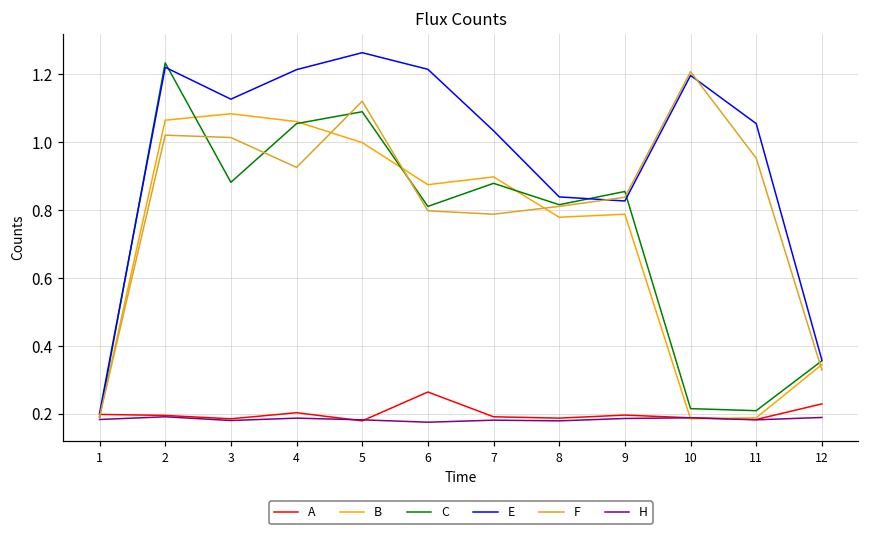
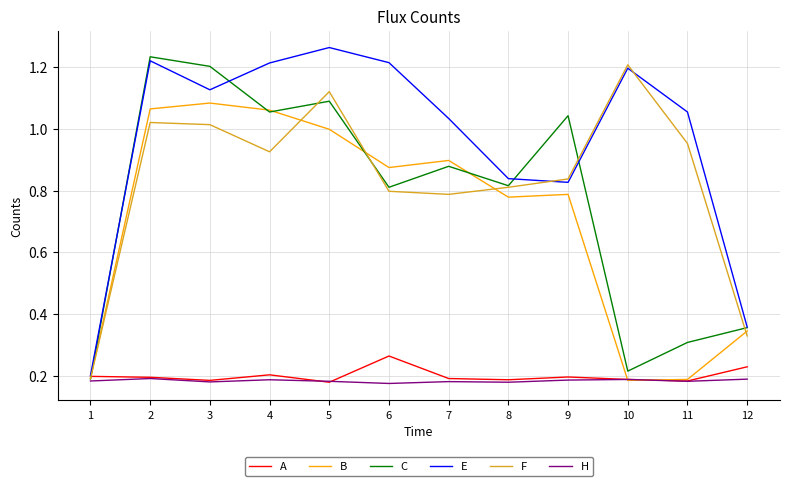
C, 3: 0.88 -> 1.20
C, 9: 0.86 -> 1.04
C, 11: 0.21 -> 0.31
